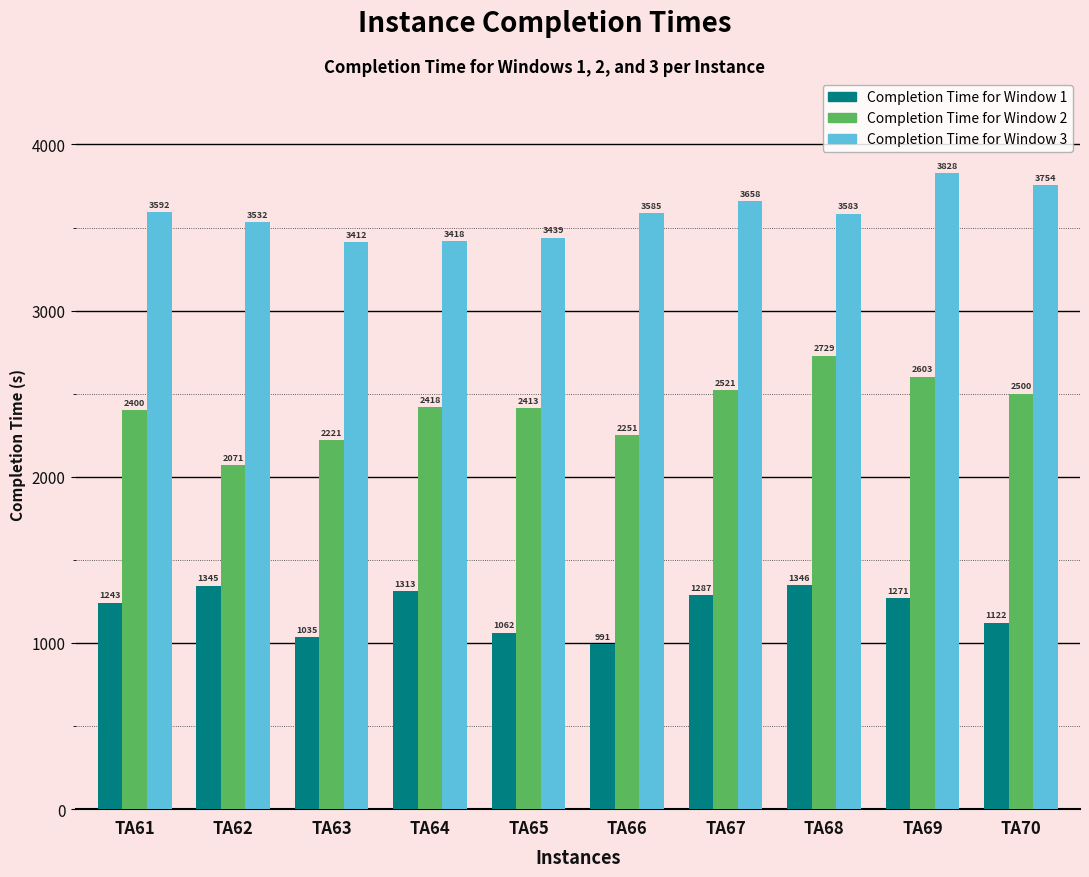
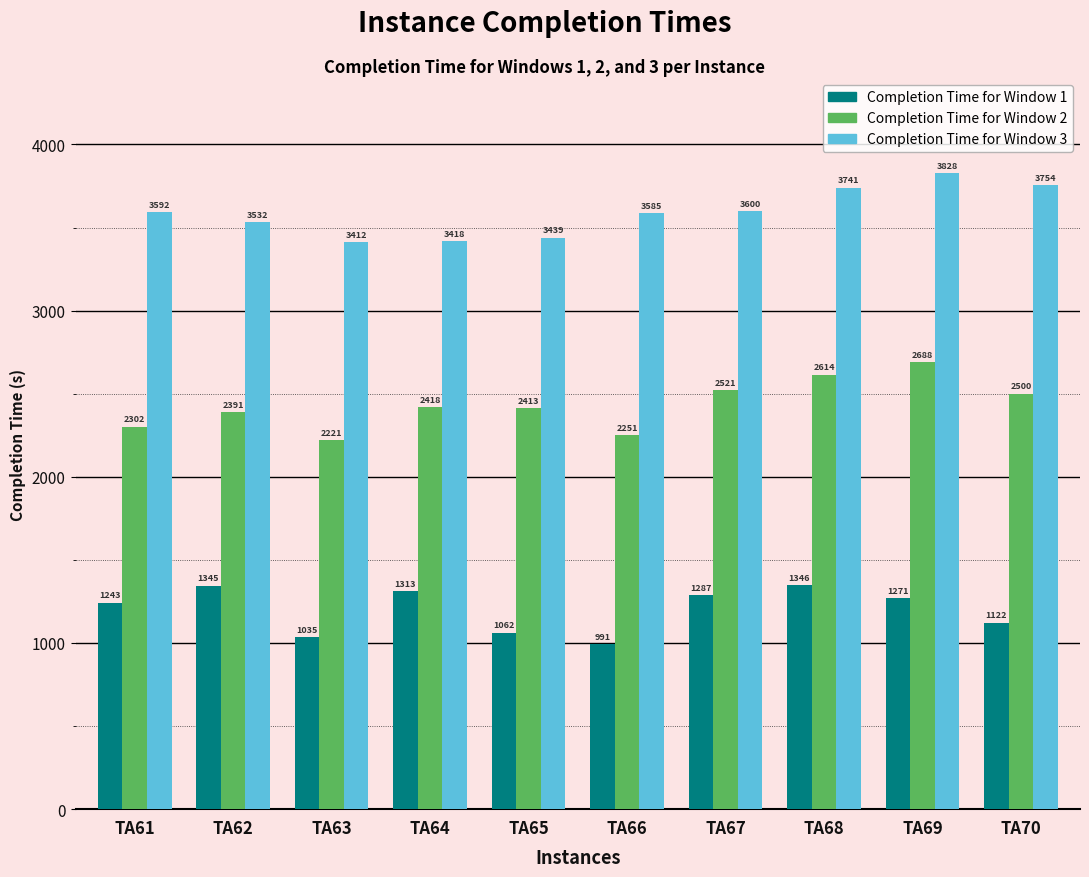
Completion Time for Window 2, TA61: 2400 -> 2302
Completion Time for Window 2, TA62: 2071 -> 2391
Completion Time for Window 3, TA67: 3658 -> 3600
Completion Time for Window 2, TA68: 2729 -> 2614
Completion Time for Window 3, TA68: 3583 -> 3741
Completion Time for Window 2, TA69: 2603 -> 2688
